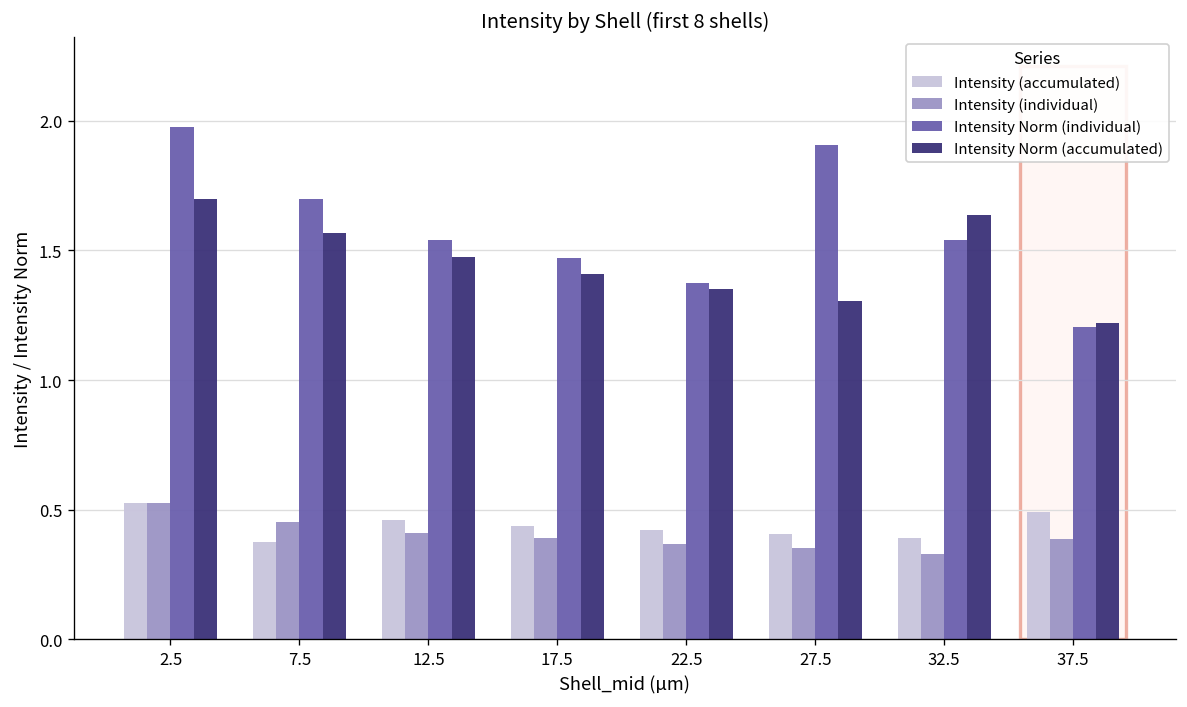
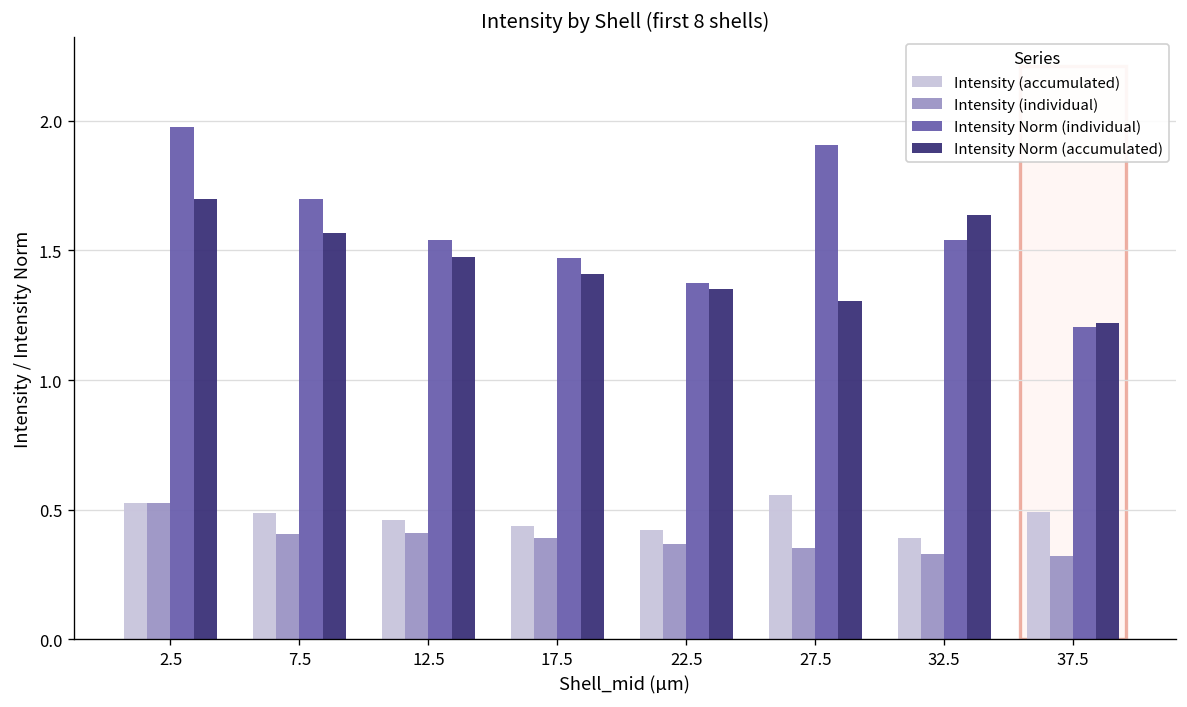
Intensity (accumulated), 7.5: 0.37 -> 0.49
Intensity (individual), 7.5: 0.45 -> 0.41
Intensity (accumulated), 27.5: 0.41 -> 0.56
Intensity (individual), 37.5: 0.39 -> 0.32
